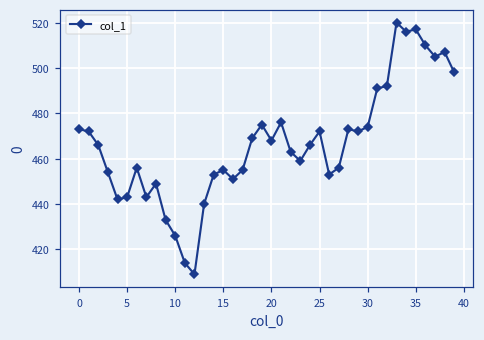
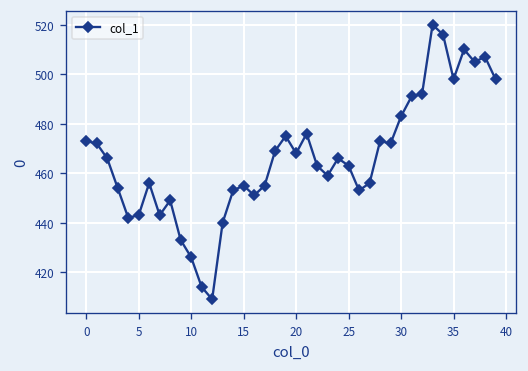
25: 472 -> 463
30: 474 -> 483
35: 517 -> 498
